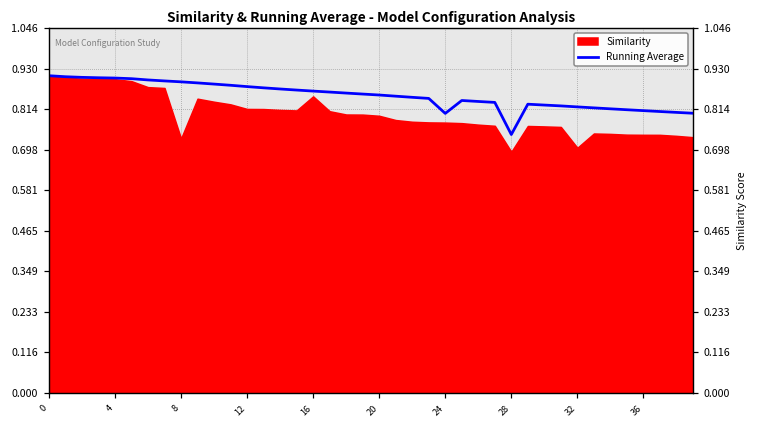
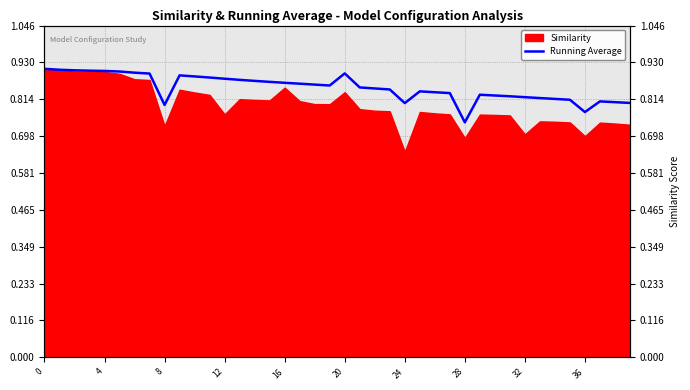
Running Average, 8: 0.89 -> 0.80
Similarity, 12: 0.81 -> 0.77
Running Average, 20: 0.85 -> 0.90
Similarity, 20: 0.80 -> 0.84
Similarity, 24: 0.78 -> 0.65
Running Average, 36: 0.81 -> 0.77
Similarity, 36: 0.74 -> 0.70
